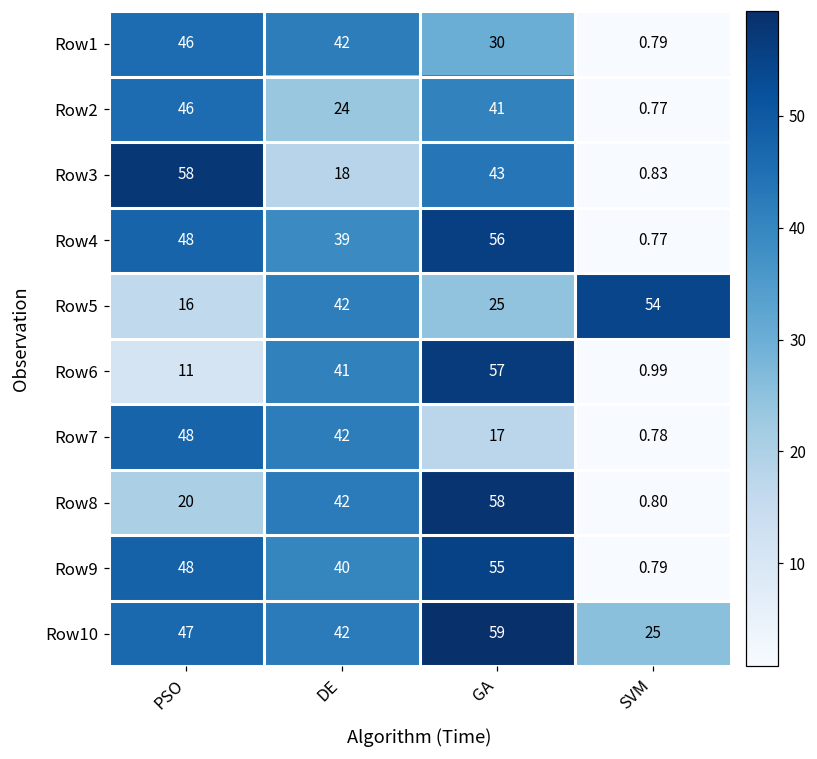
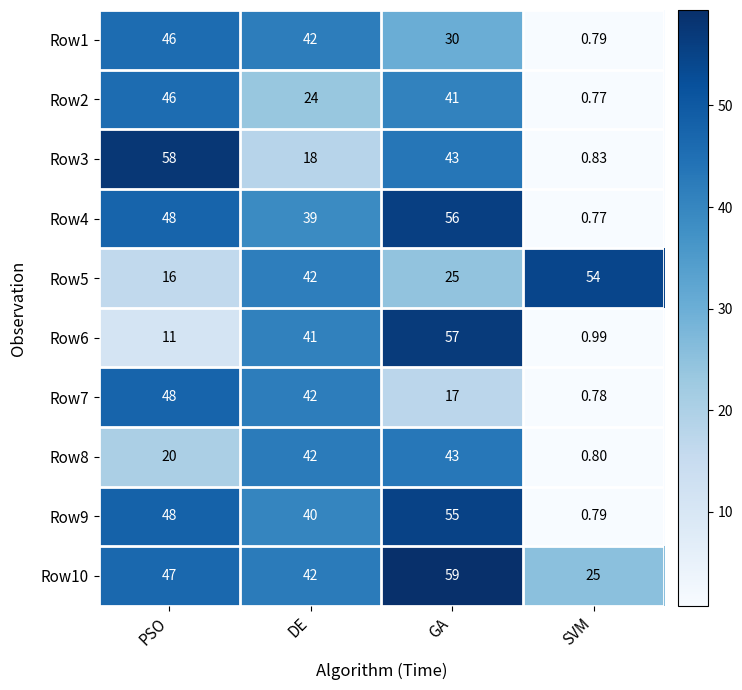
Row8, GA: 58 -> 43
